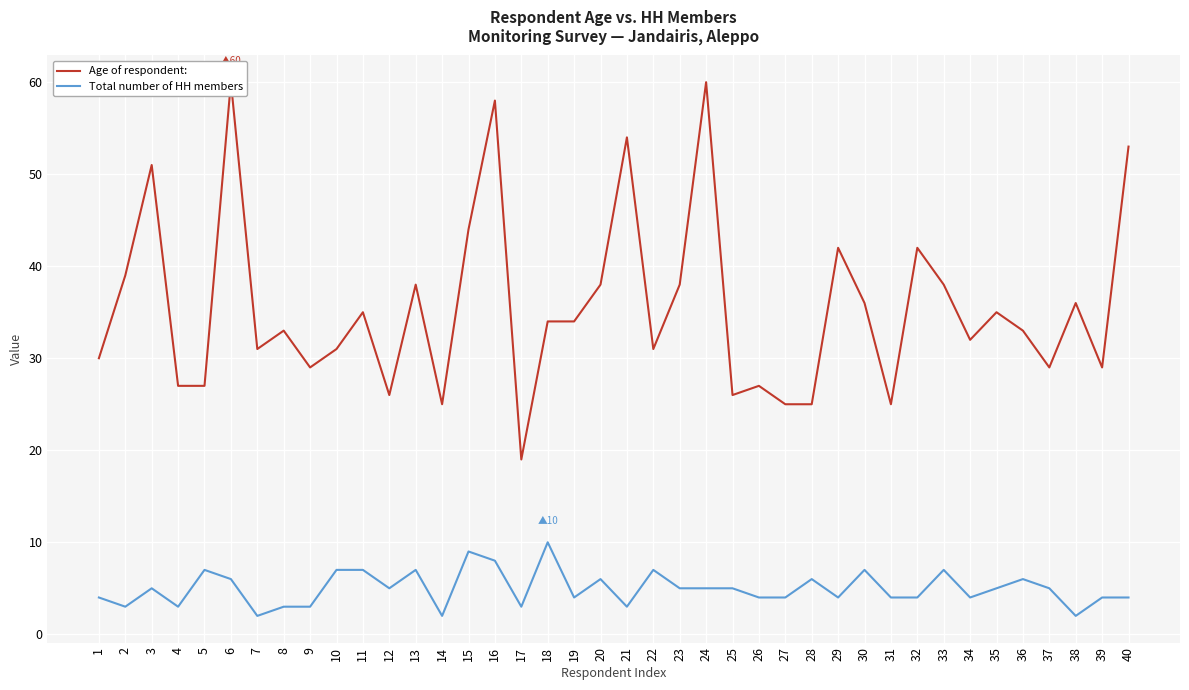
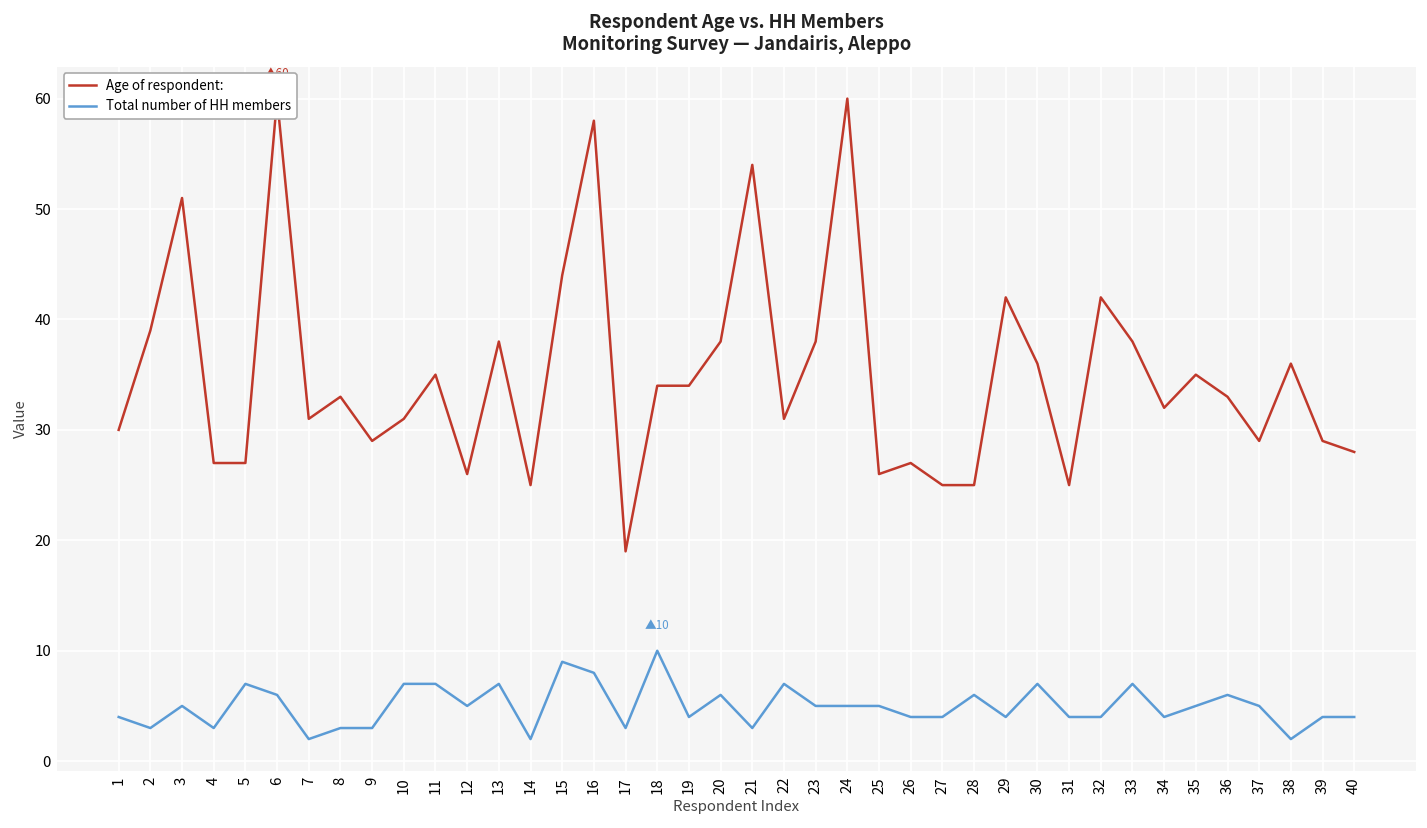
Age of respondent:, 40: 53 -> 28
